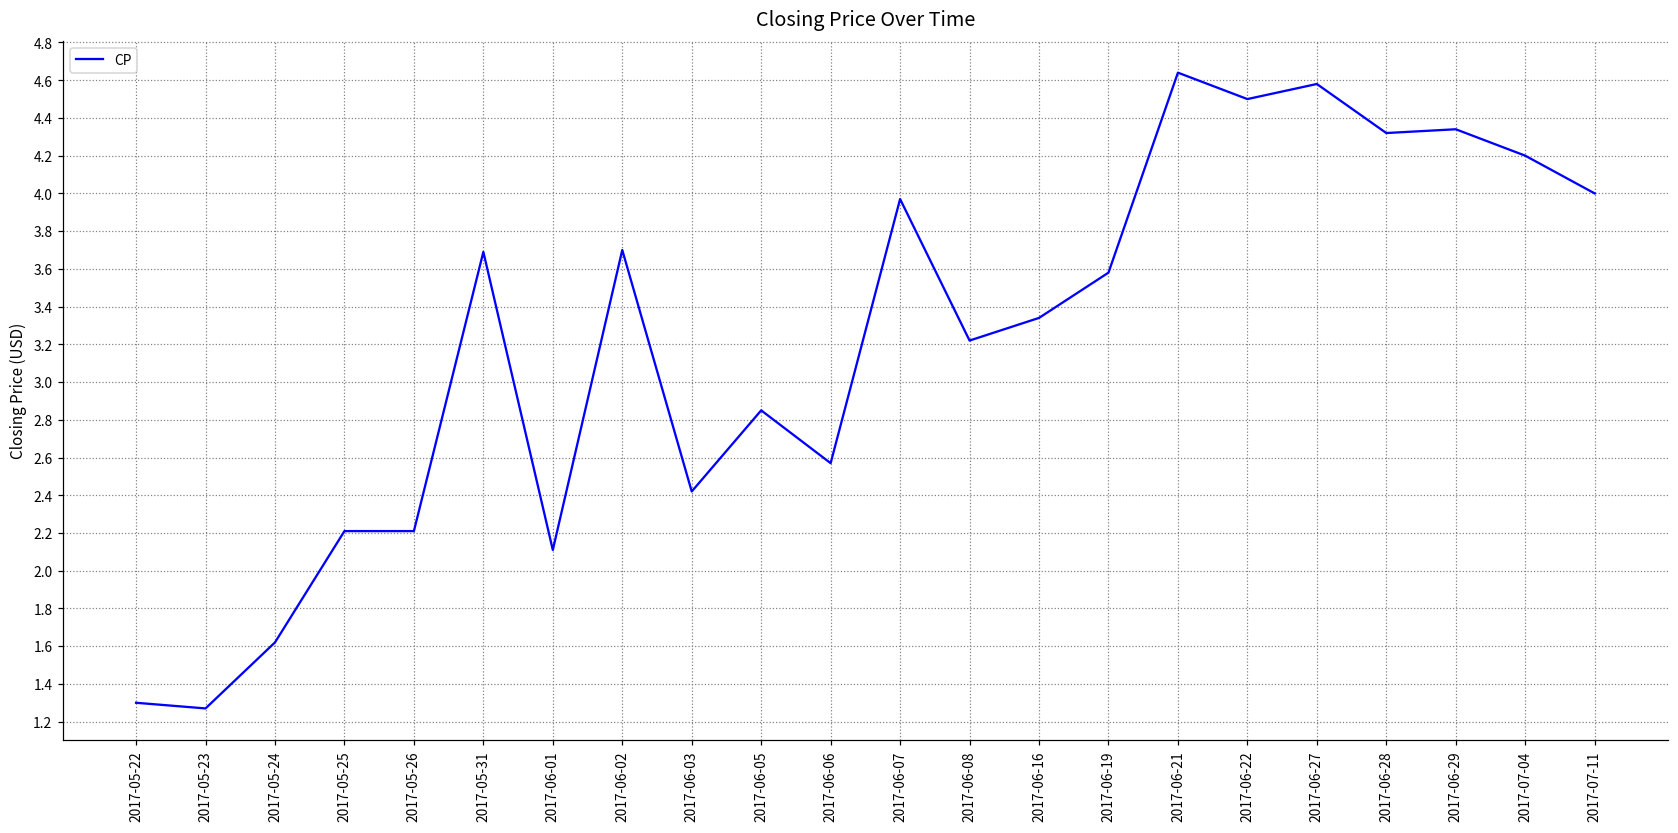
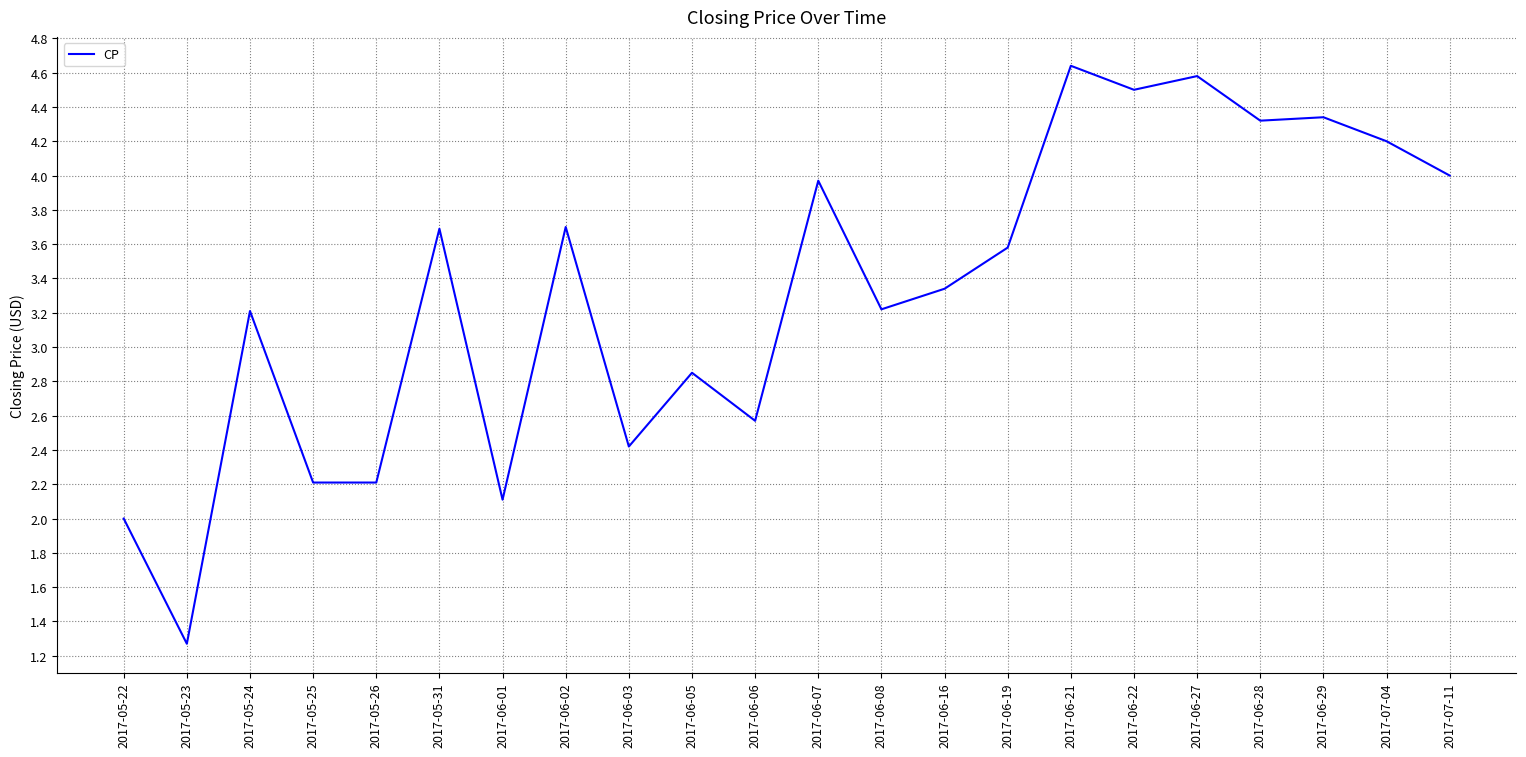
2017-05-22: 1.3 -> 2.0
2017-05-24: 1.62 -> 3.21
